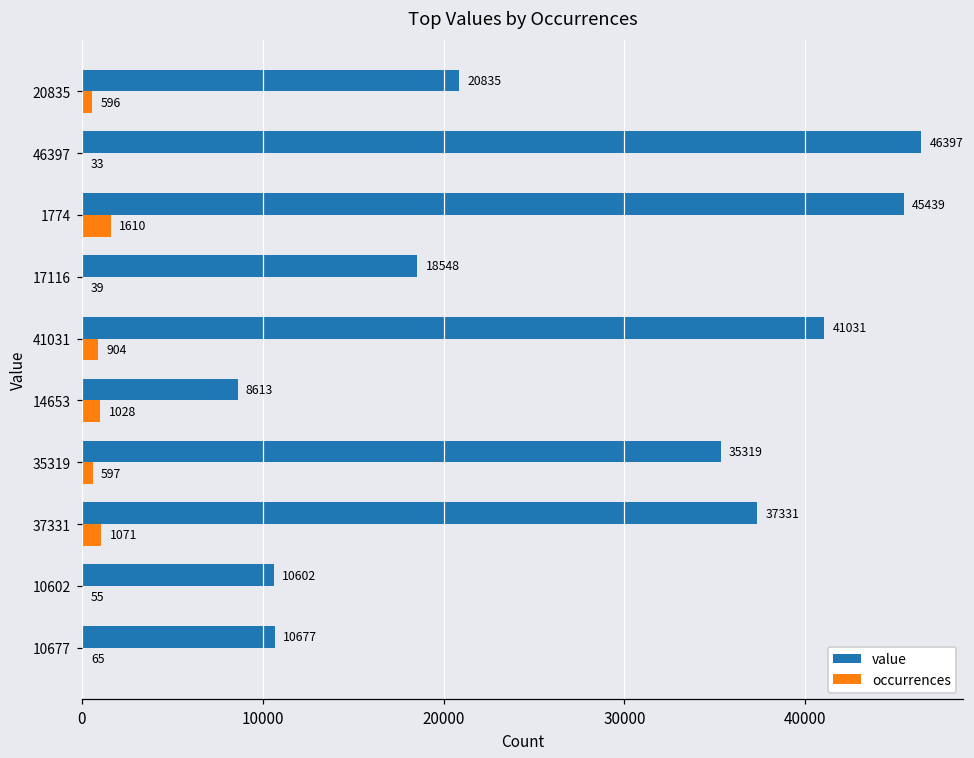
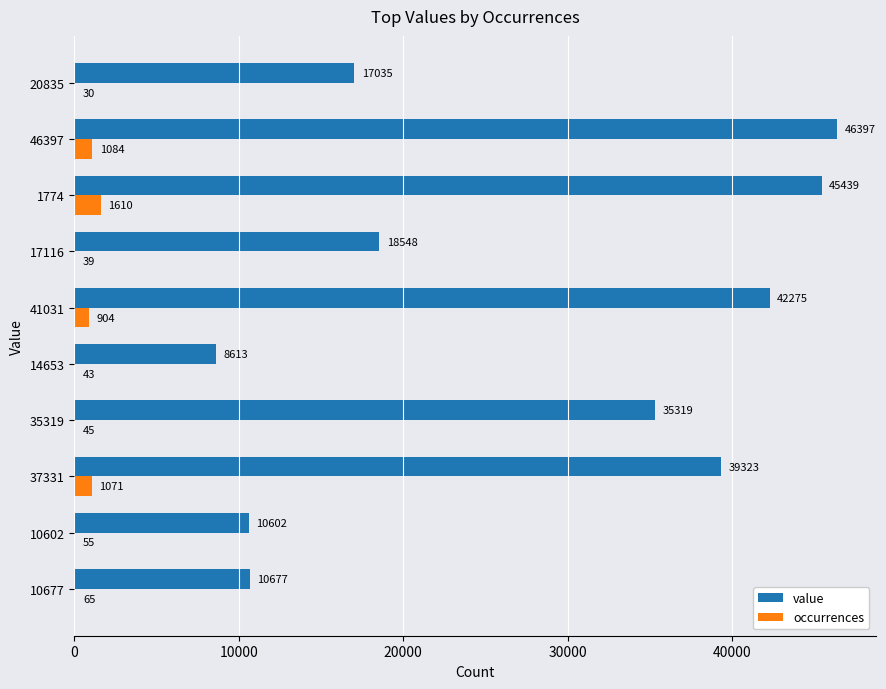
value, 20835: 20835 -> 17035
occurrences, 20835: 596 -> 30
occurrences, 46397: 33 -> 1084
value, 41031: 41031 -> 42275
occurrences, 14653: 1028 -> 43
occurrences, 35319: 597 -> 45
value, 37331: 37331 -> 39323
